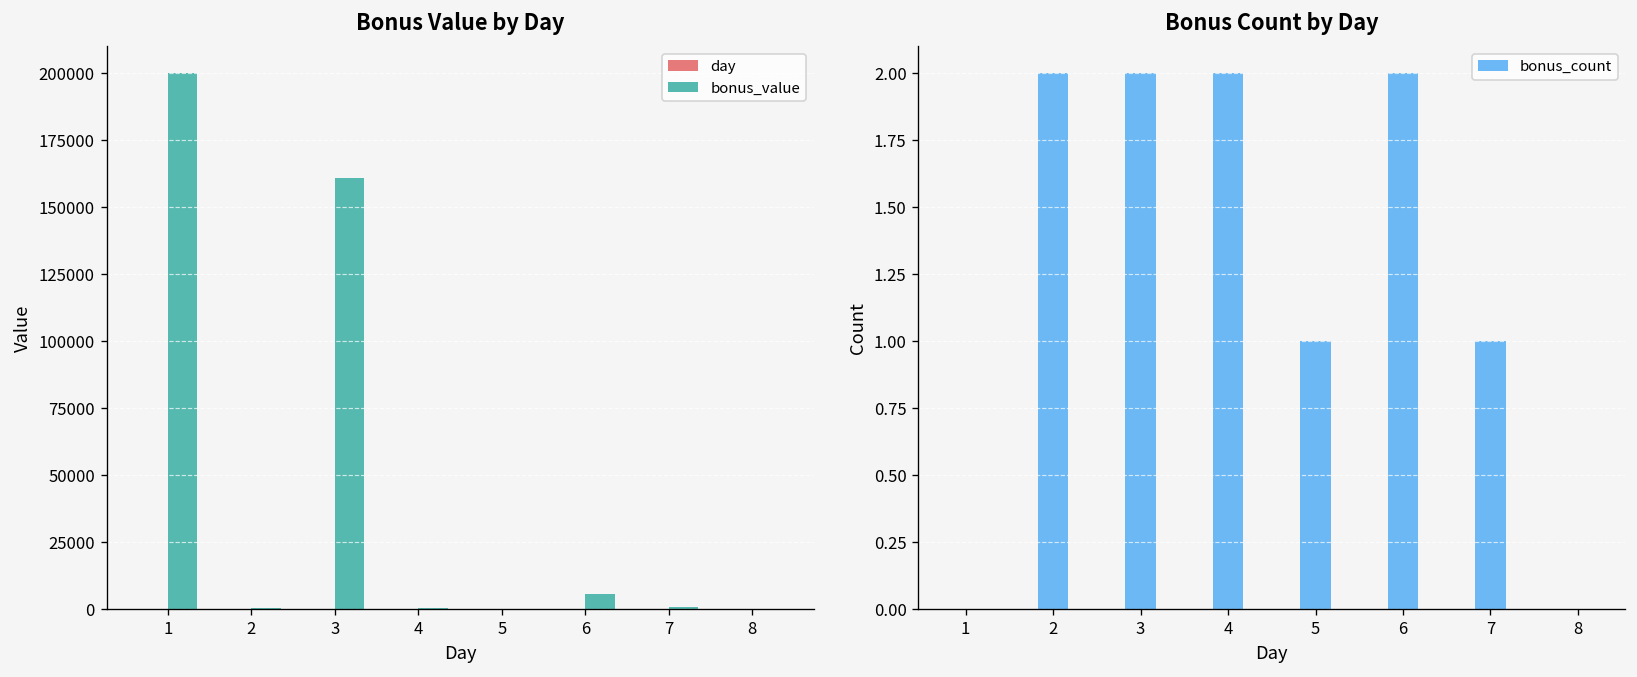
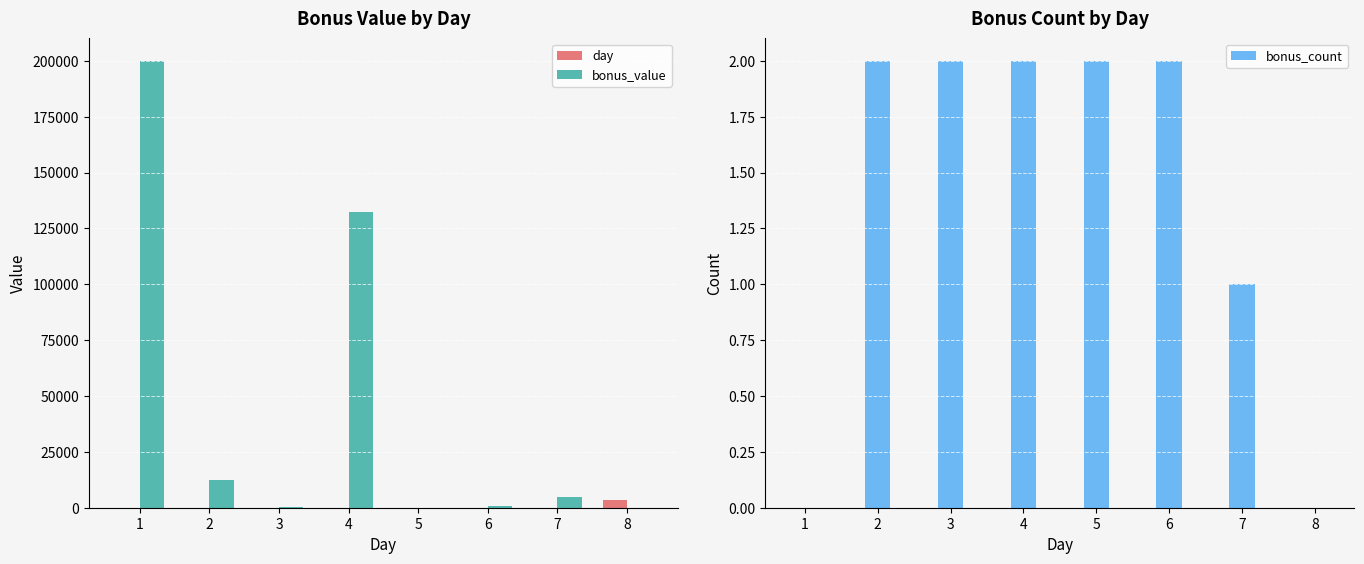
Bonus Value by Day, bonus_value, 2: 1000 -> 13000
Bonus Value by Day, bonus_value, 3: 161000 -> 0
Bonus Value by Day, bonus_value, 4: 1000 -> 132000
Bonus Value by Day, bonus_value, 6: 6000 -> 1000
Bonus Value by Day, bonus_value, 7: 1000 -> 5000
Bonus Value by Day, day, 8: 0 -> 4000
Bonus Count by Day, 5: 1 -> 2
